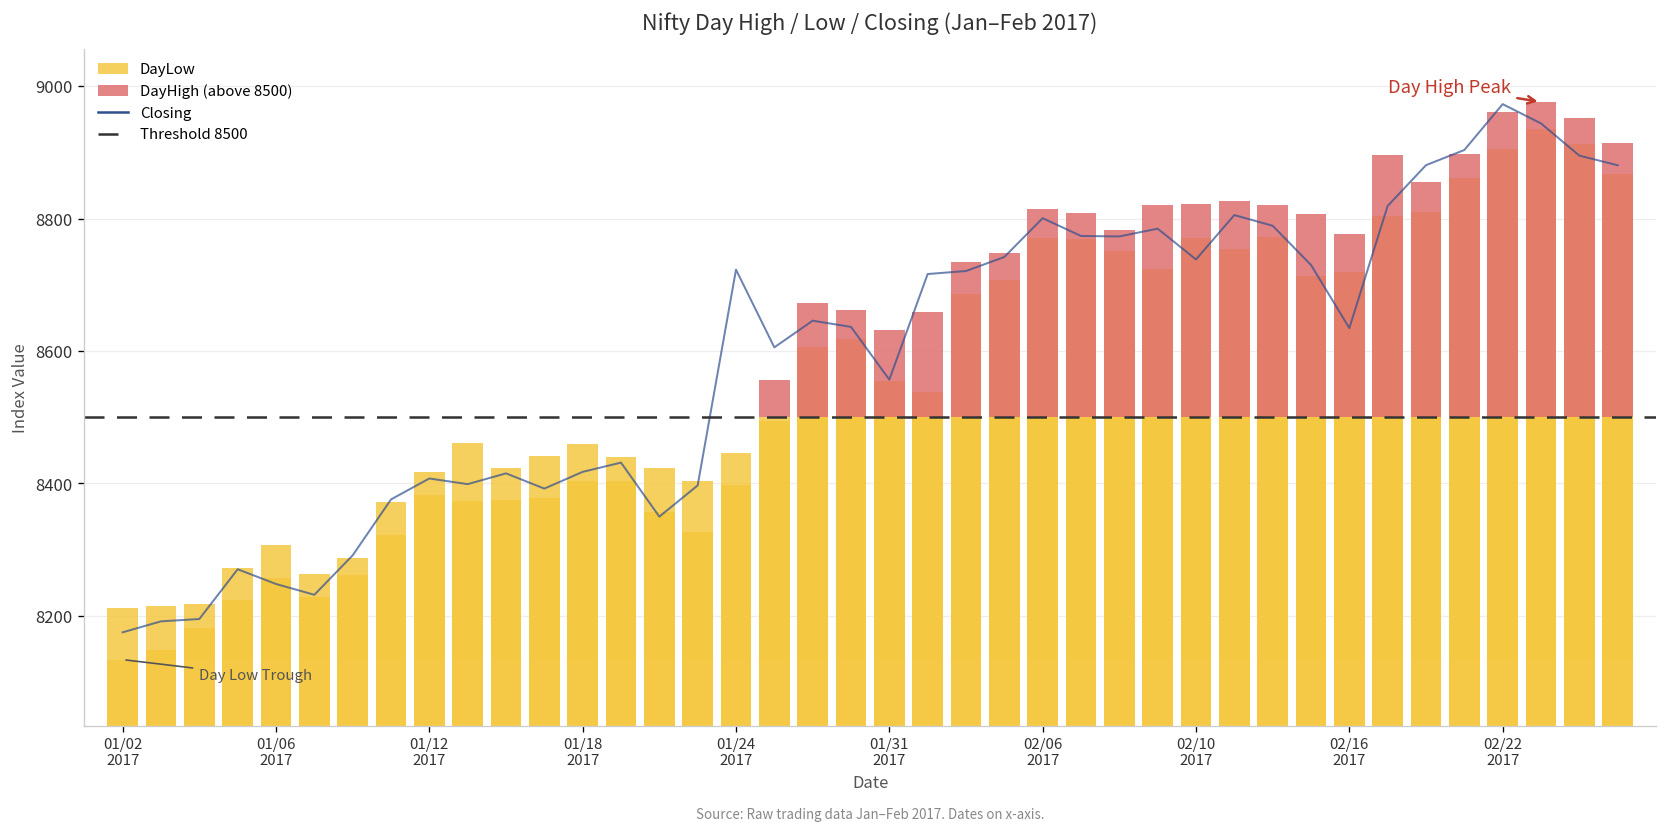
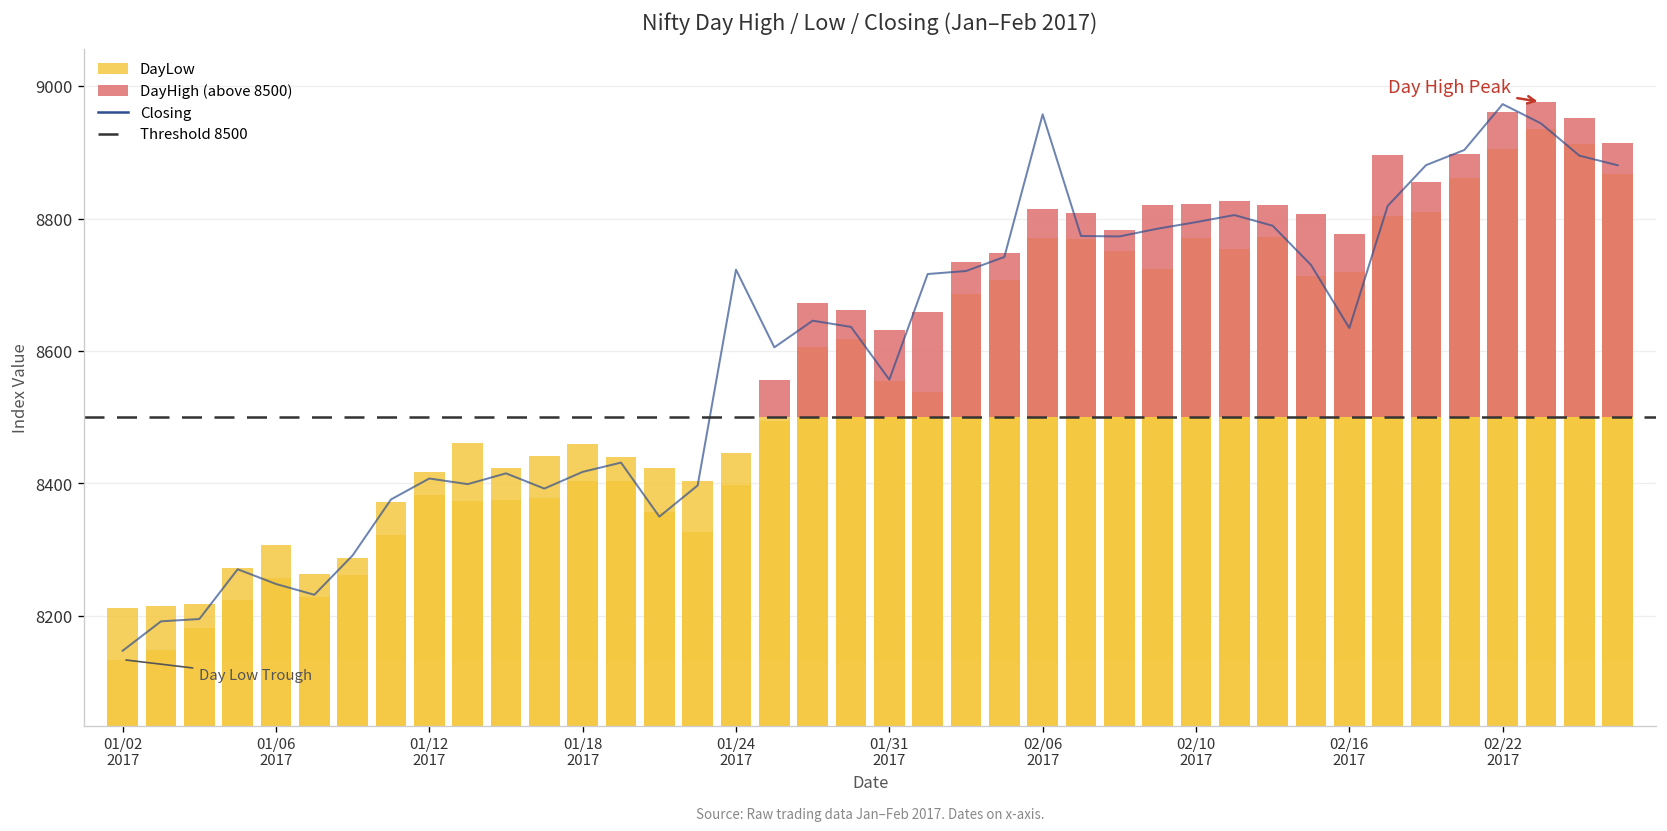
Closing, 01/02 2017: 8180 -> 8150
Closing, 02/06 2017: 8800 -> 8960
Closing, 02/10 2017: 8740 -> 8790
